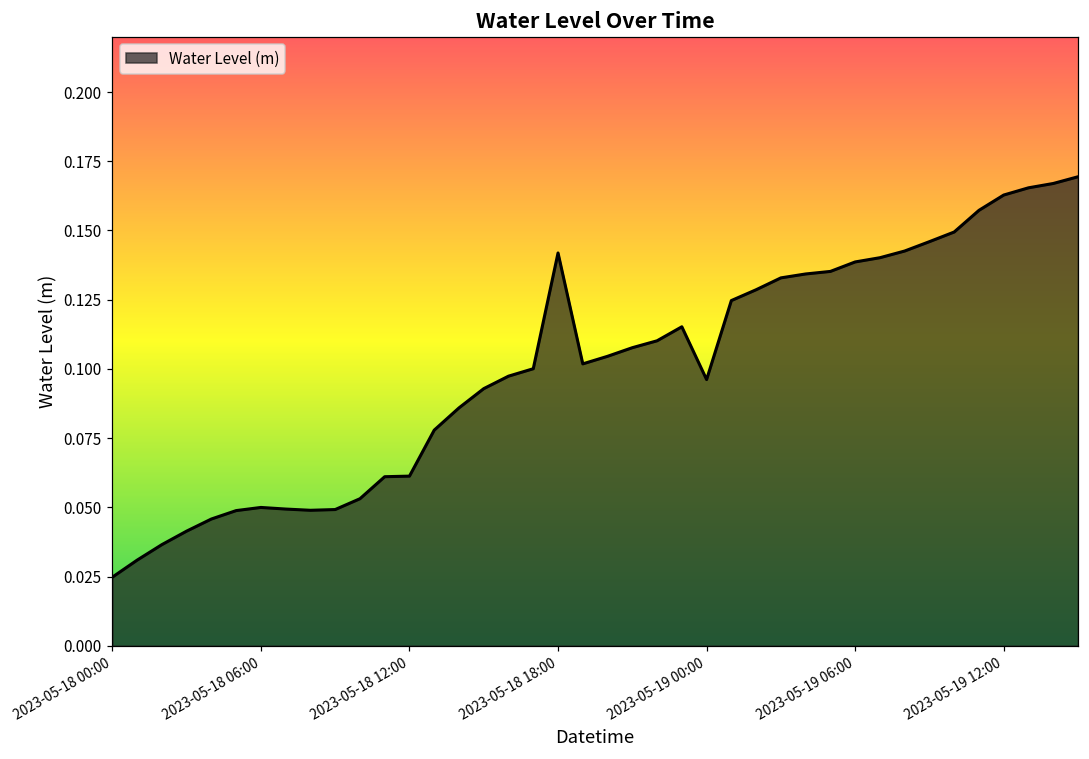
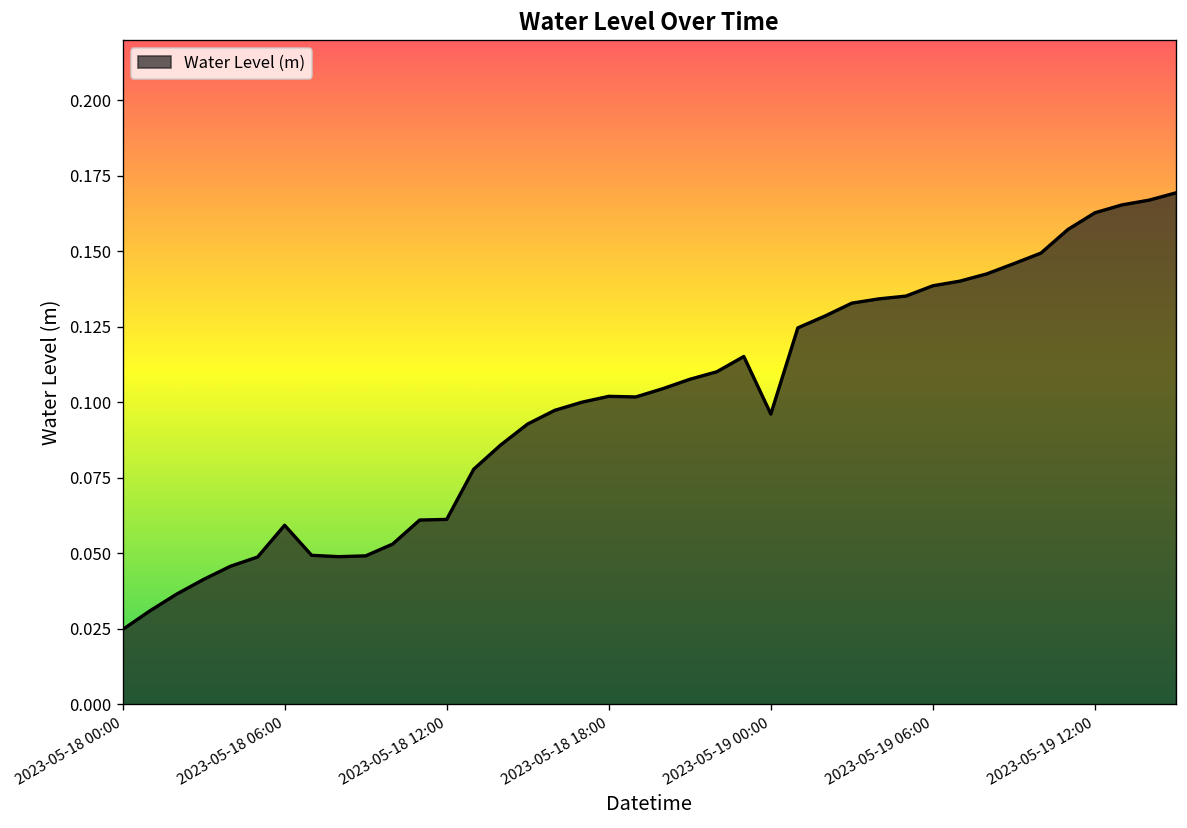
2023-05-18 06:00: 0.050 -> 0.059
2023-05-18 18:00: 0.142 -> 0.102
